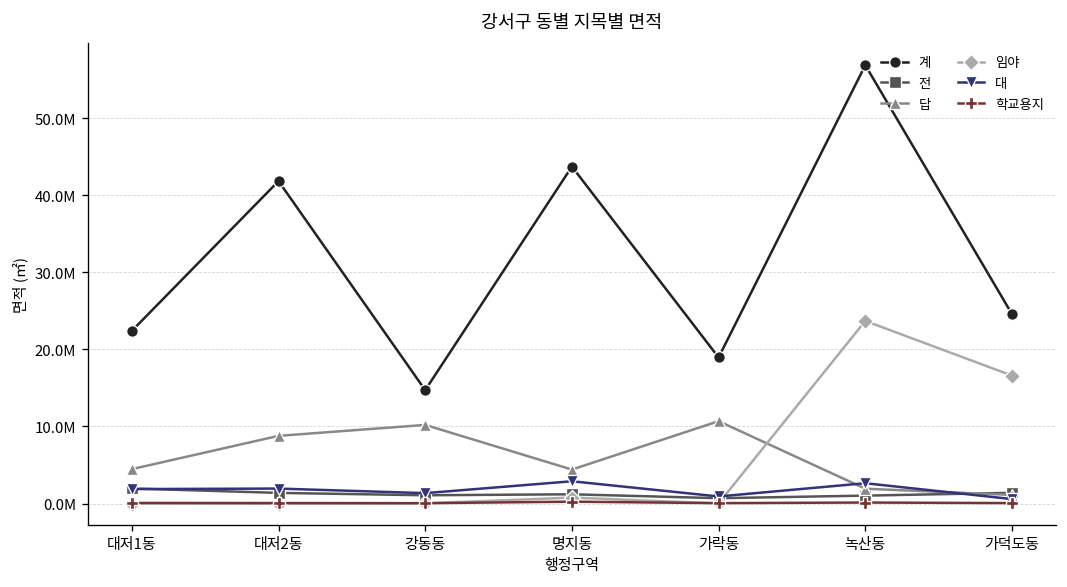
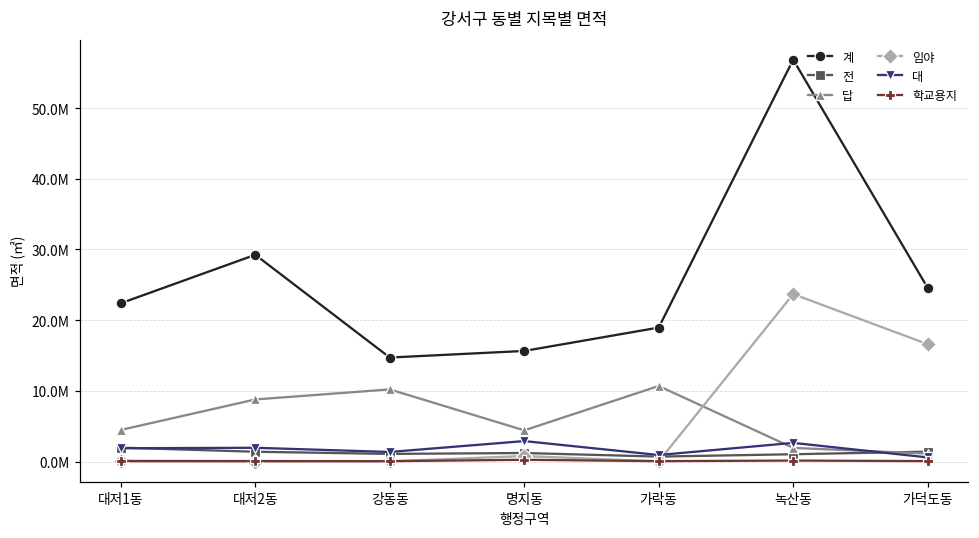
계, 대저2동: 42000000 -> 29000000
계, 명지동: 44000000 -> 16000000
